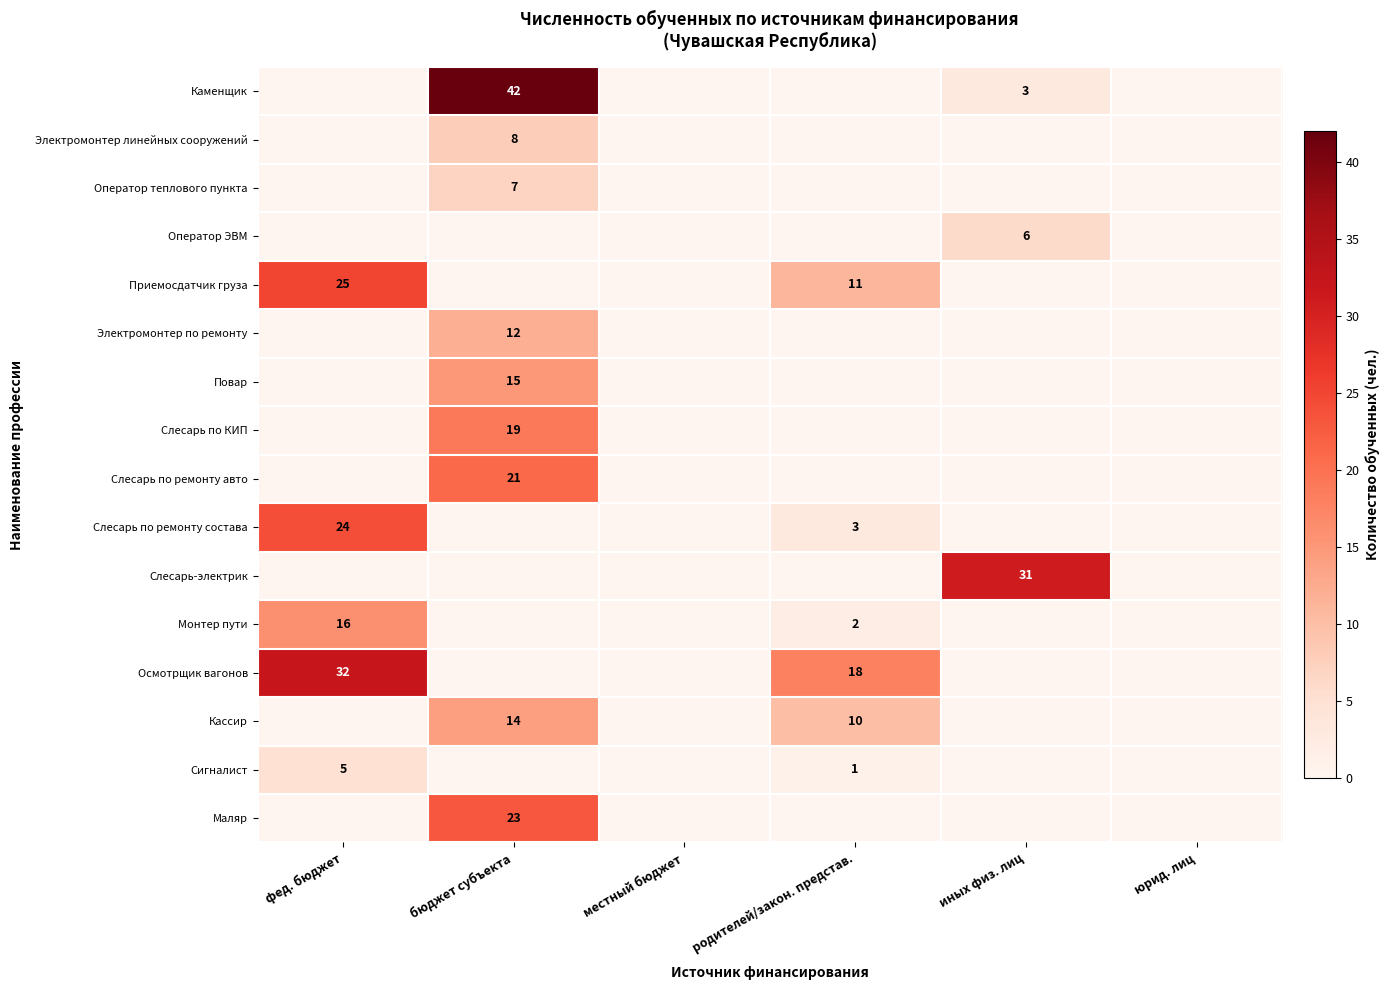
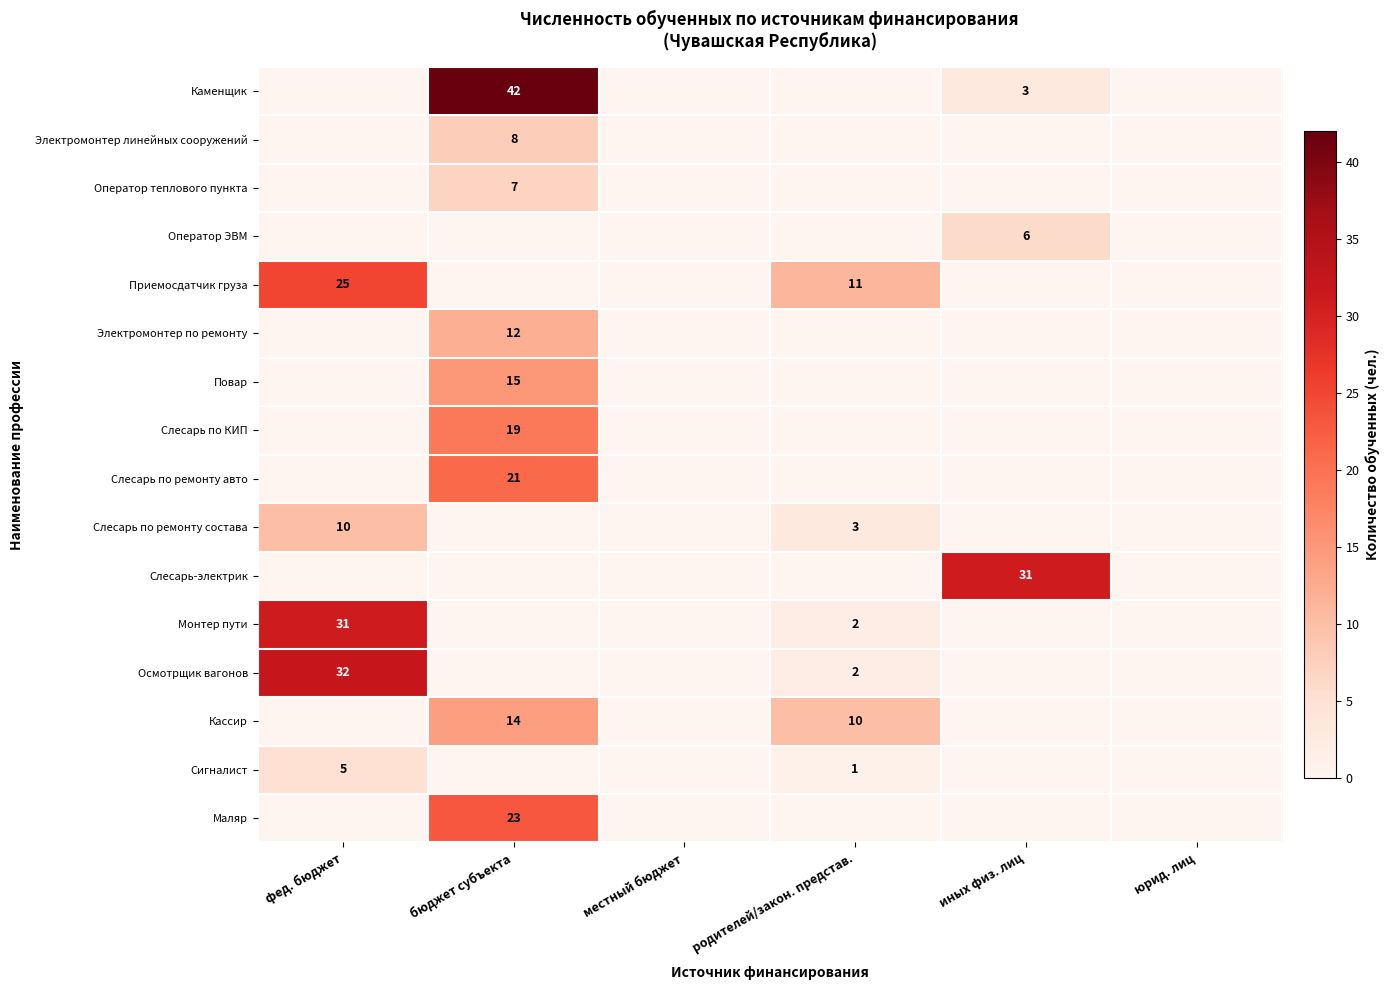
Слесарь по ремонту состава, фед. бюджет: 24 -> 10
Монтер пути, фед. бюджет: 16 -> 31
Осмотрщик вагонов, родителей/закон. представ.: 18 -> 2
